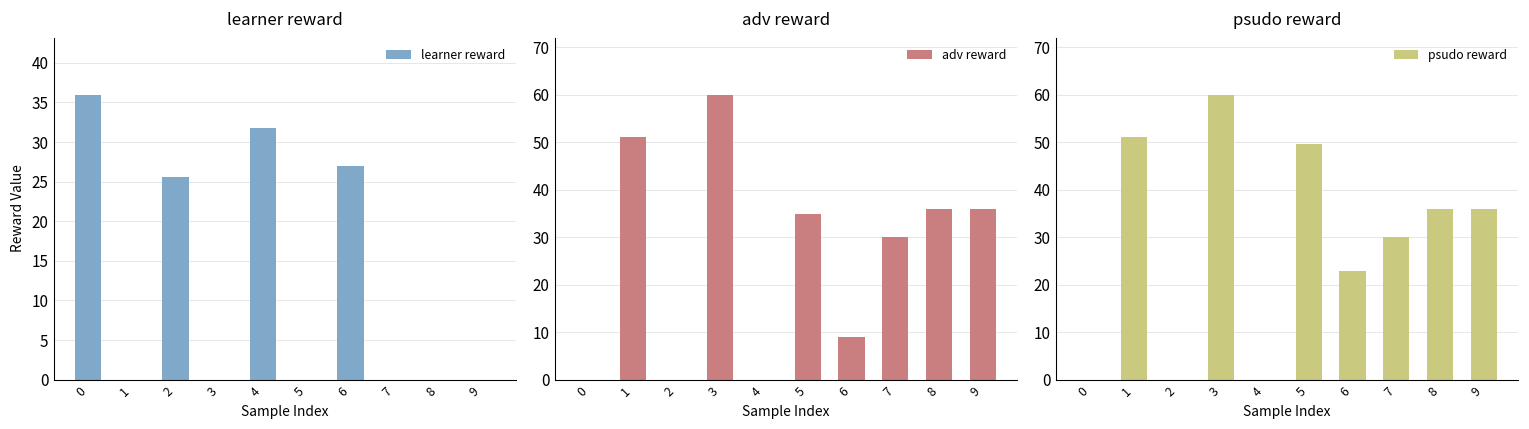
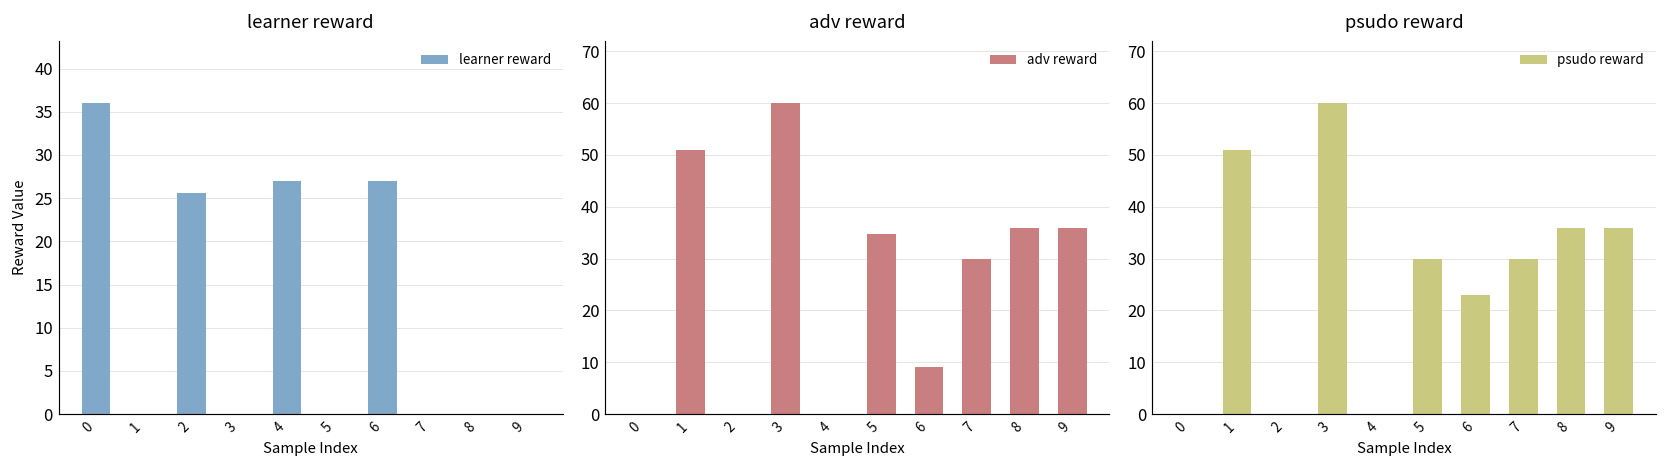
learner reward, 4: 32 -> 27
psudo reward, 5: 50 -> 30
